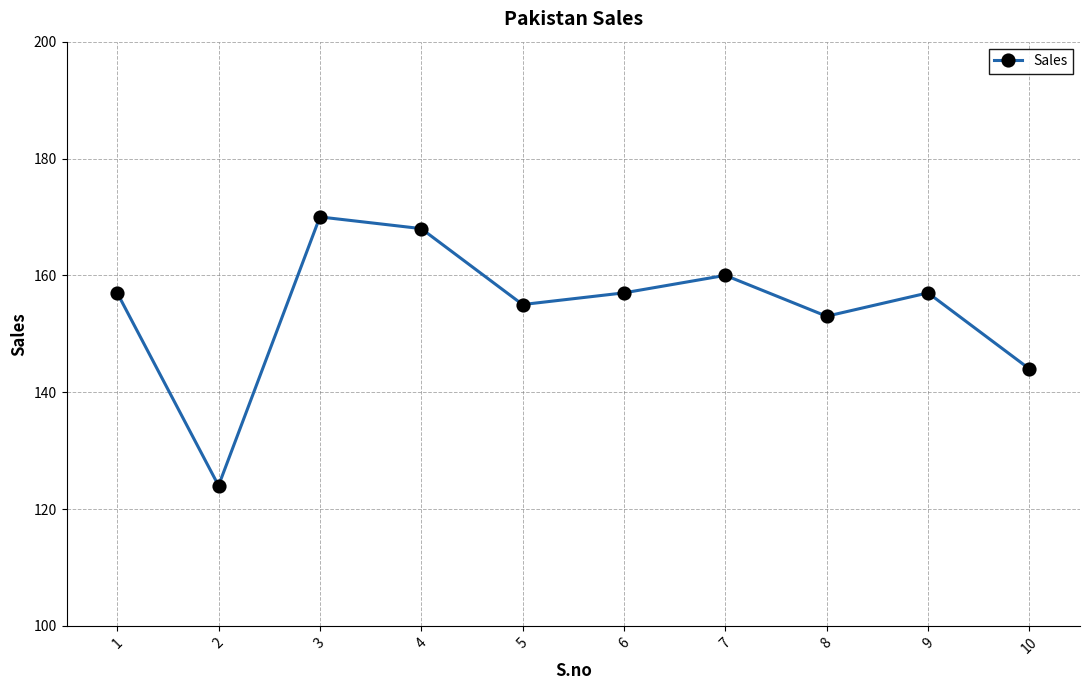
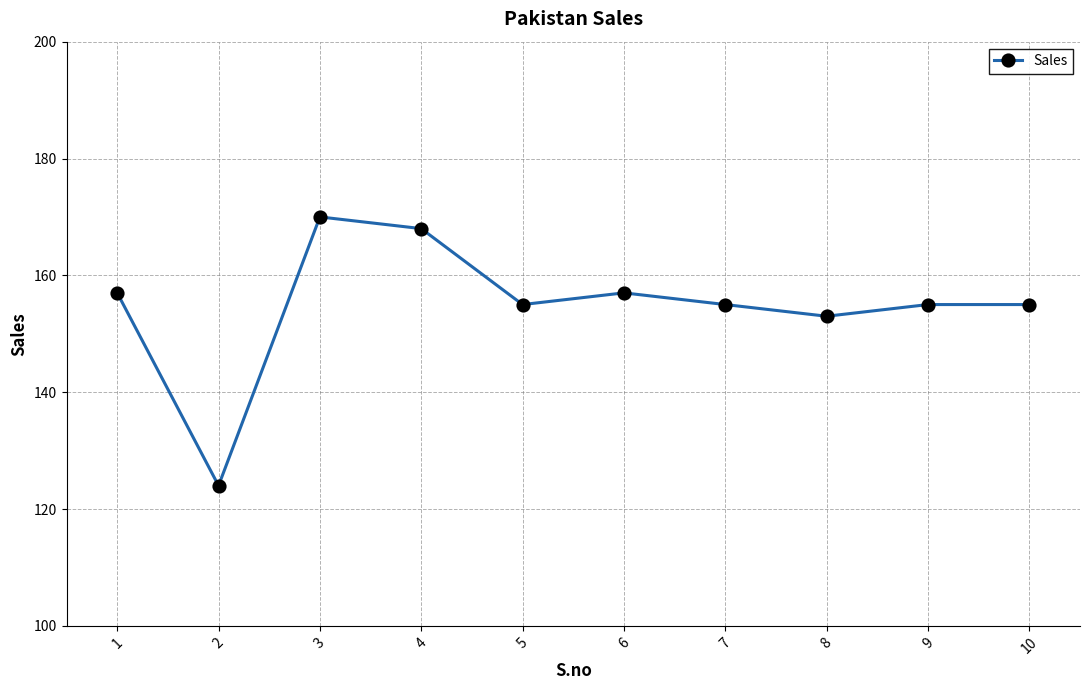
7: 160 -> 155
9: 157 -> 155
10: 144 -> 155
